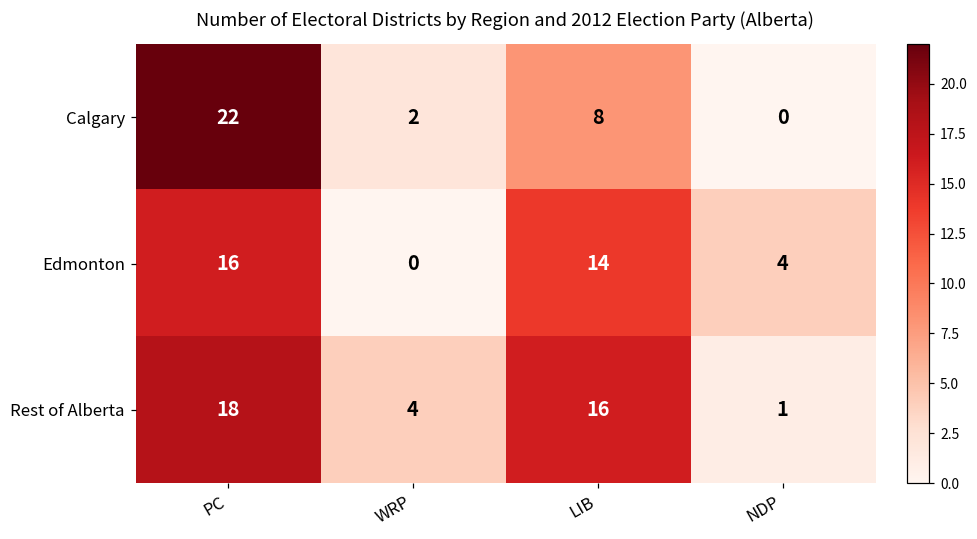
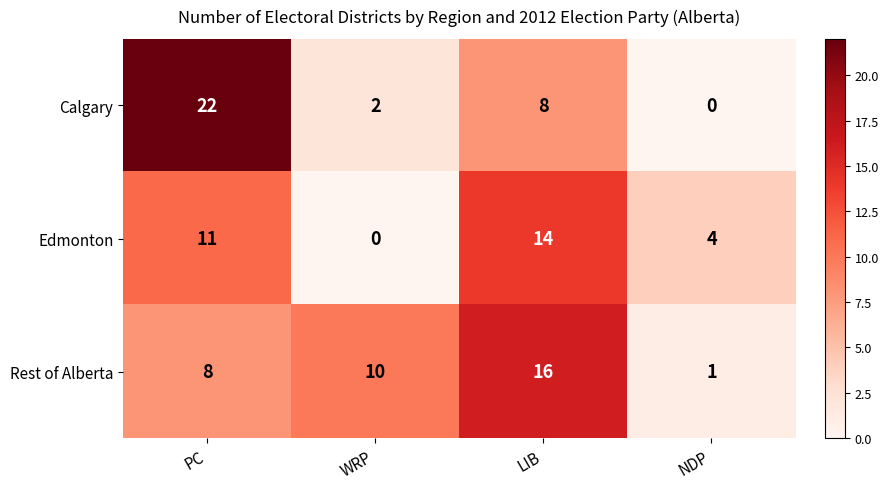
Edmonton, PC: 16 -> 11
Rest of Alberta, PC: 18 -> 8
Rest of Alberta, WRP: 4 -> 10
